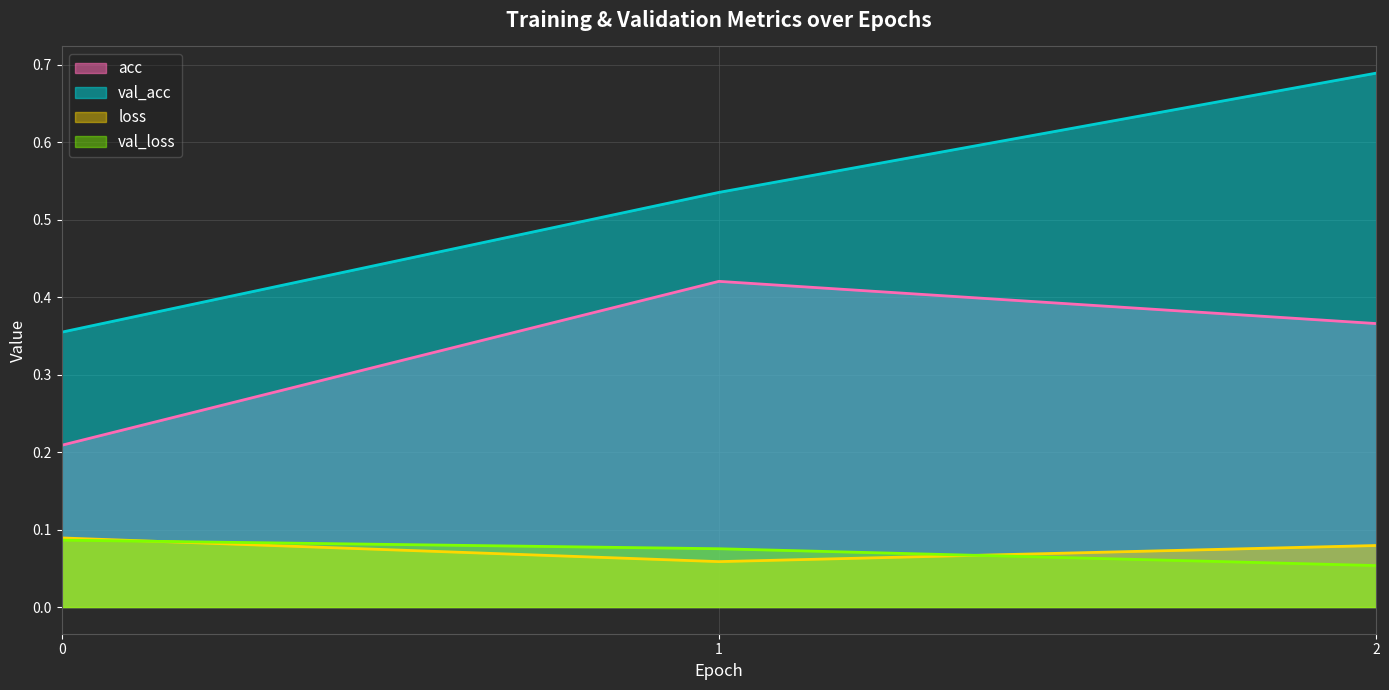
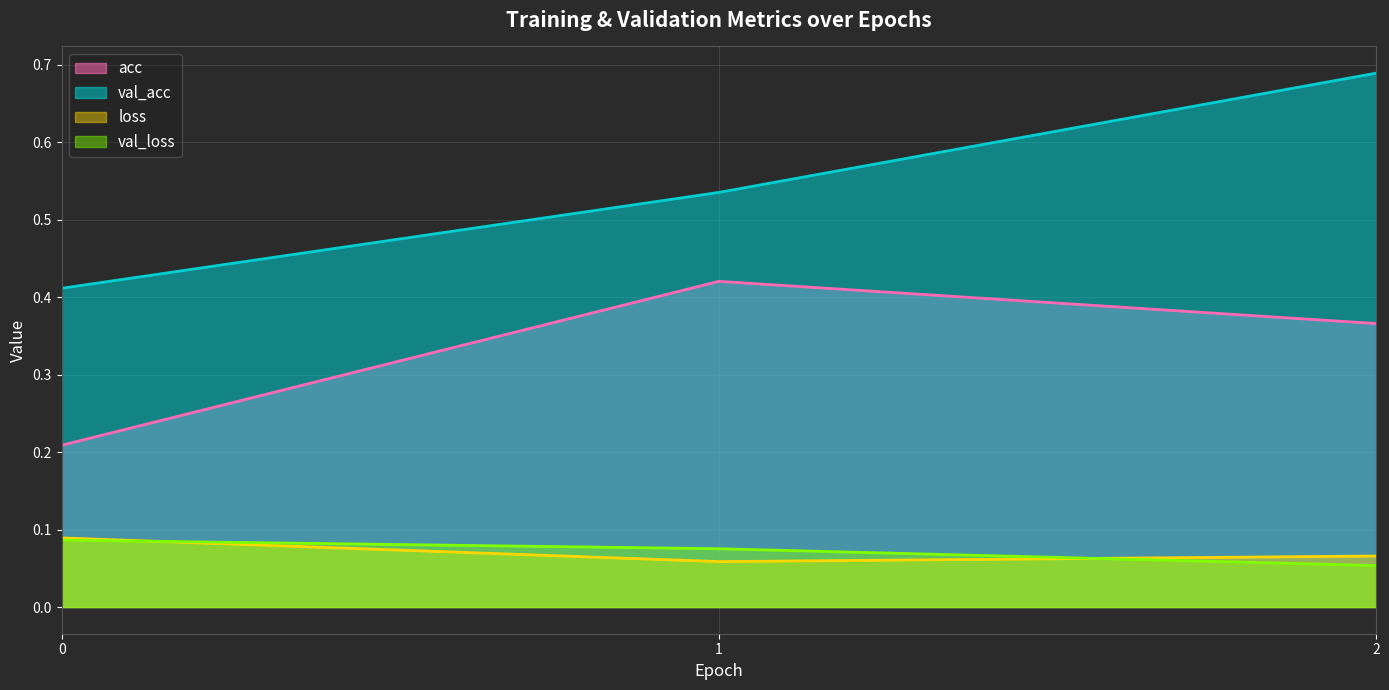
val_acc, 0: 0.35 -> 0.41
loss, 2: 0.08 -> 0.07
